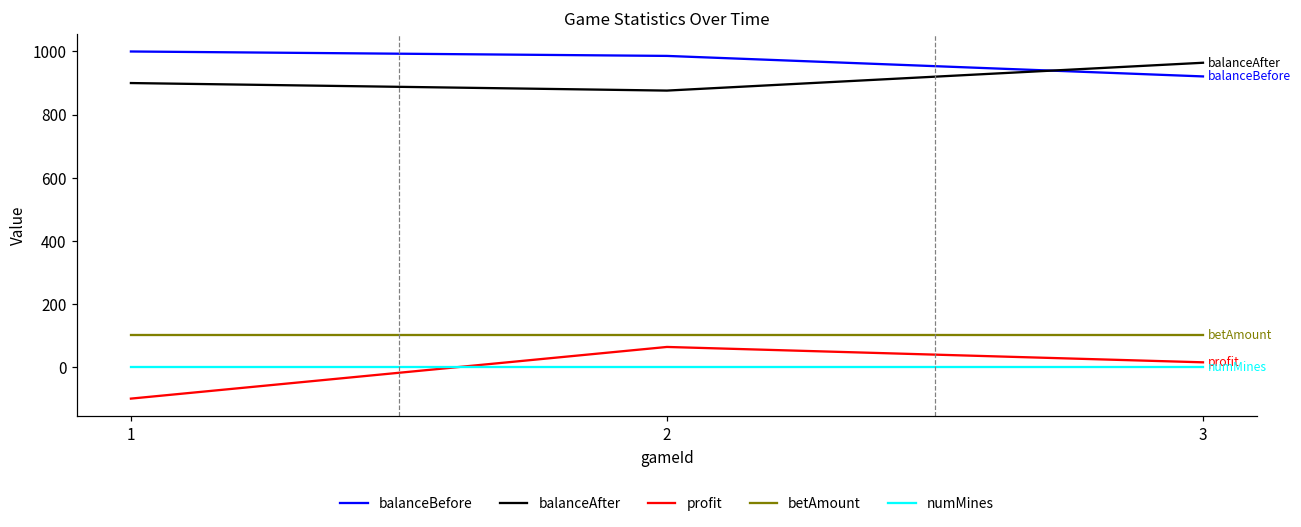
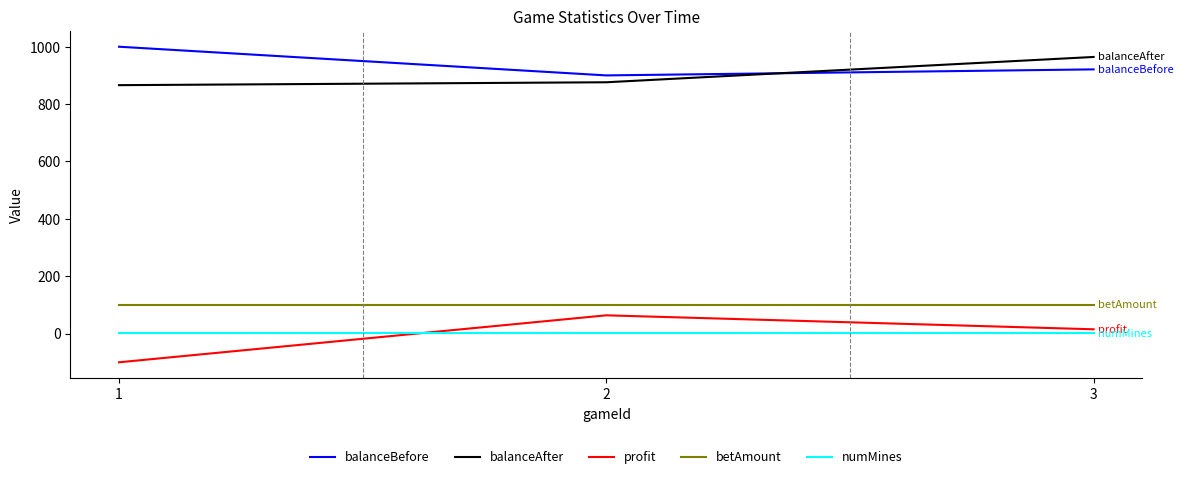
balanceAfter, 1: 900 -> 870
balanceBefore, 2: 990 -> 900
